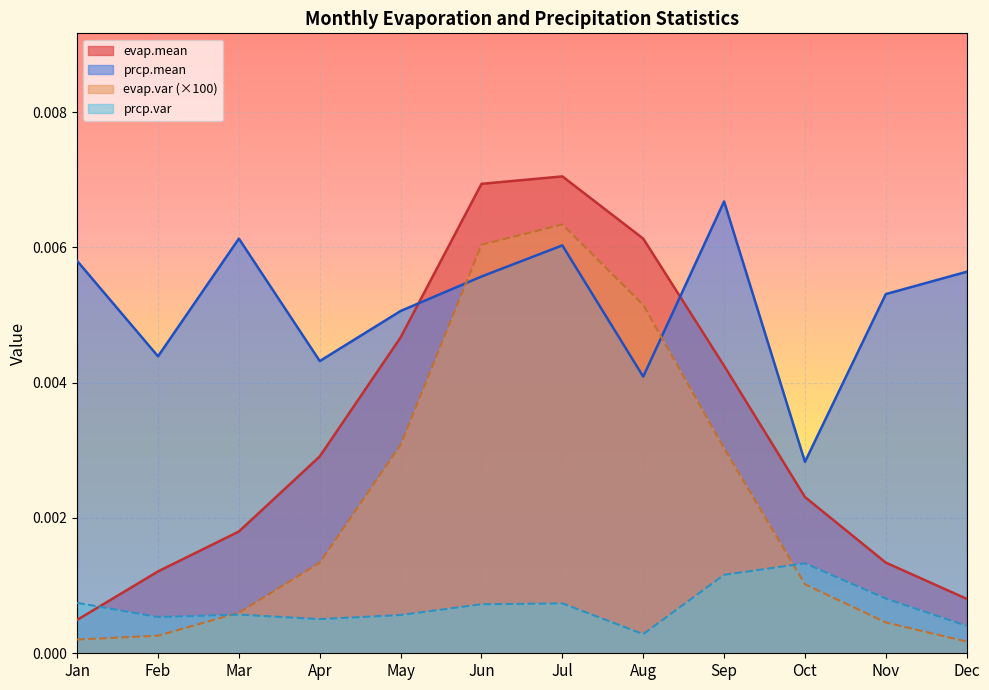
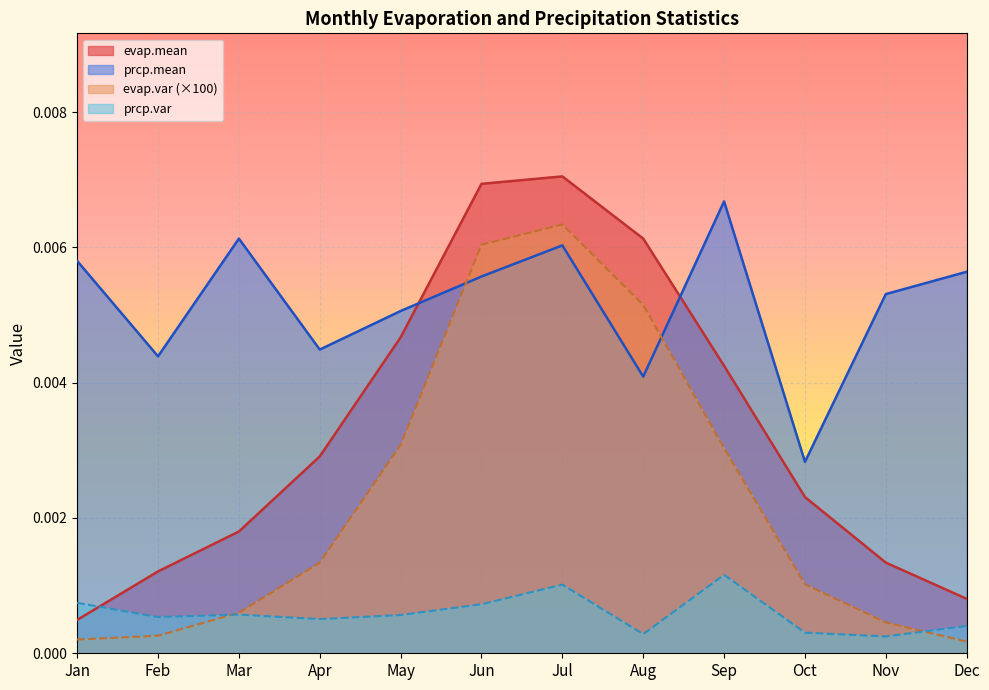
prcp.mean, Apr: 0.0043 -> 0.0045
prcp.var, Jul: 0.0007 -> 0.0010
prcp.var, Oct: 0.0013 -> 0.0003
prcp.var, Nov: 0.0008 -> 0.0002
